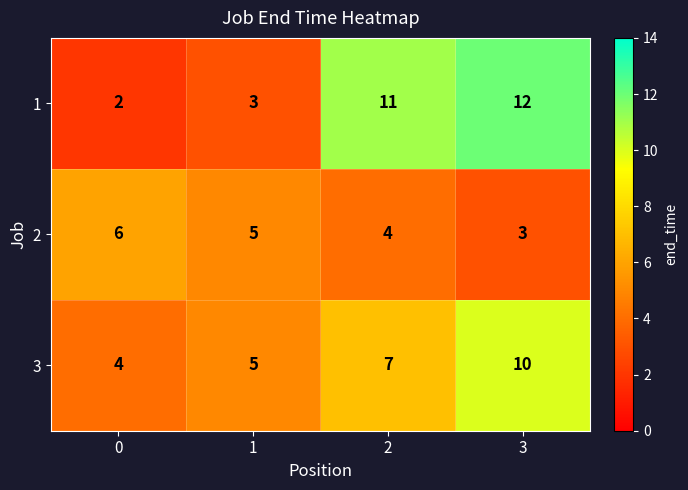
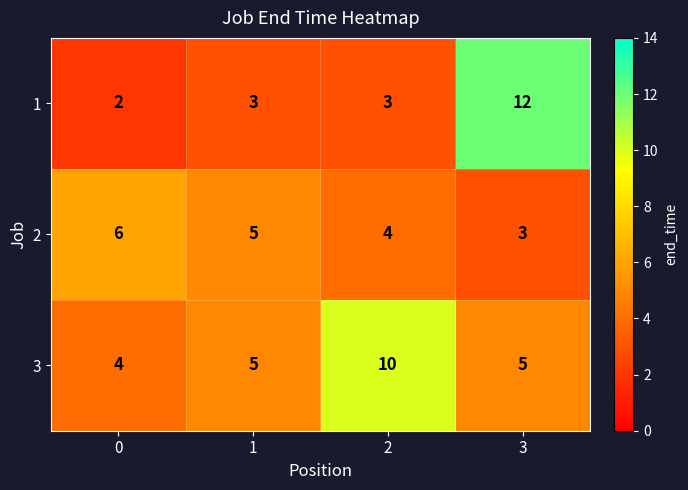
1, 2: 11 -> 3
3, 2: 7 -> 10
3, 3: 10 -> 5
